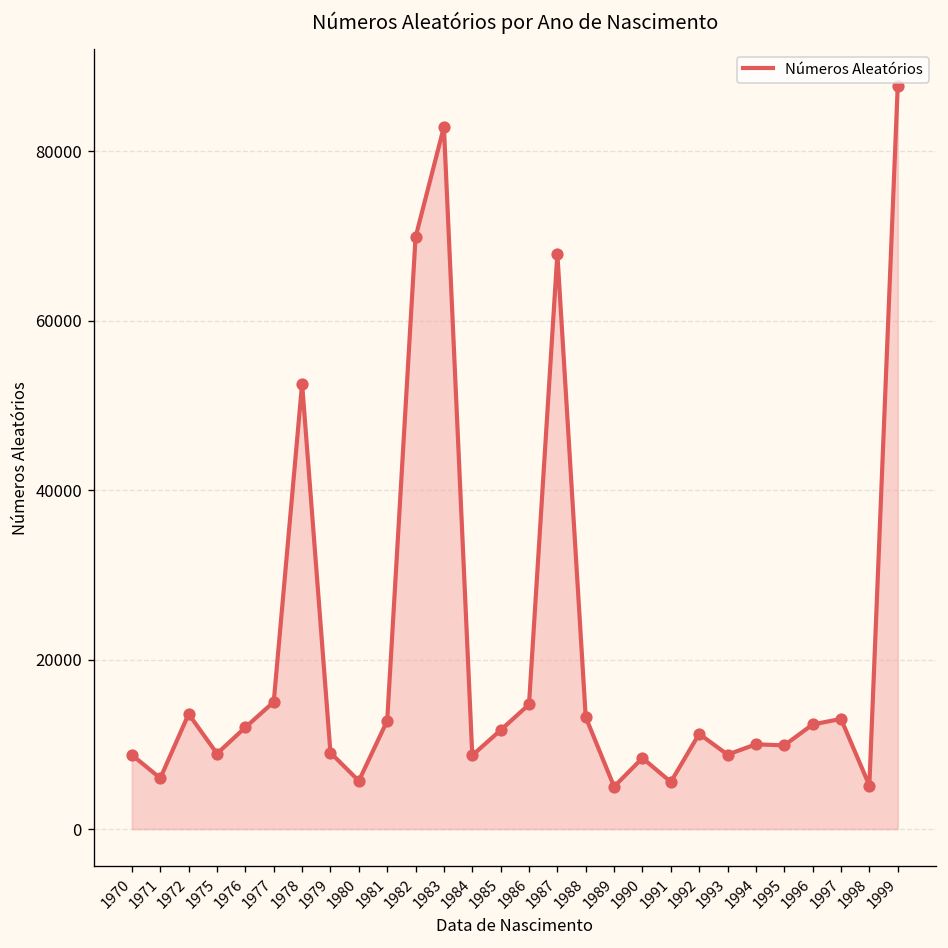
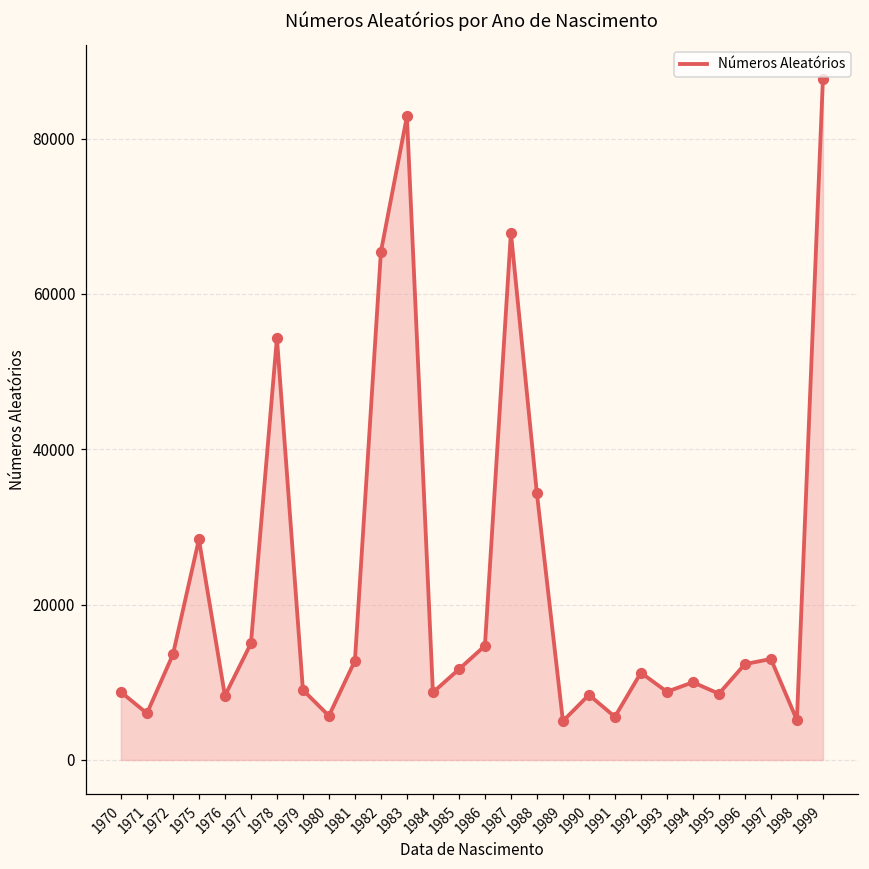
1975: 9000 -> 28000
1976: 12000 -> 8000
1978: 53000 -> 54000
1982: 70000 -> 65000
1988: 13000 -> 34000
1995: 10000 -> 9000
